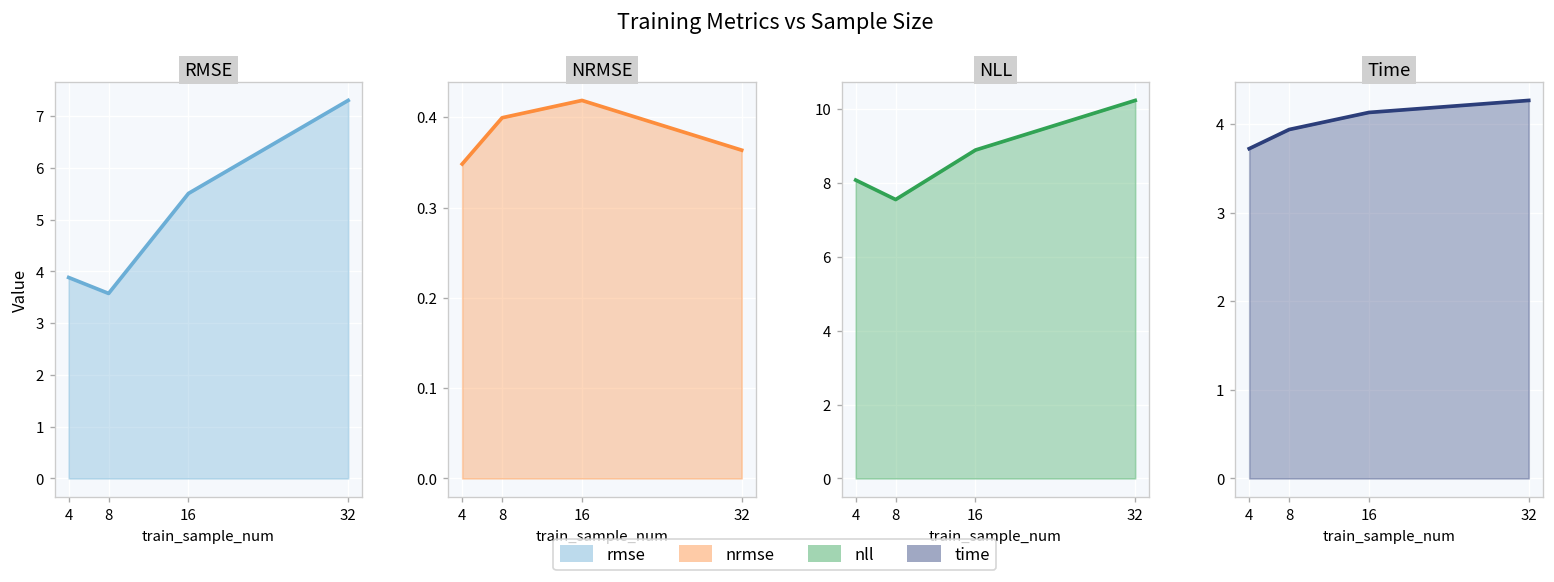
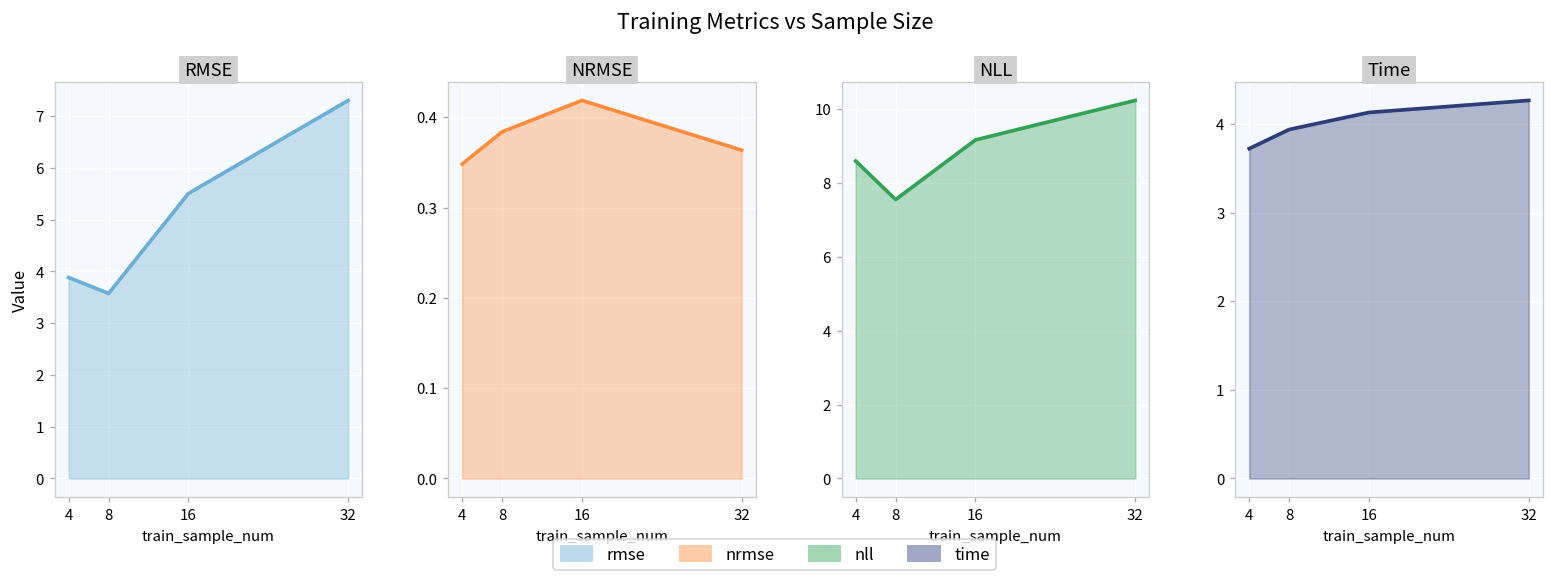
NRMSE, 8: 0.40 -> 0.38
NLL, 4: 8.1 -> 8.6
NLL, 16: 8.9 -> 9.2
